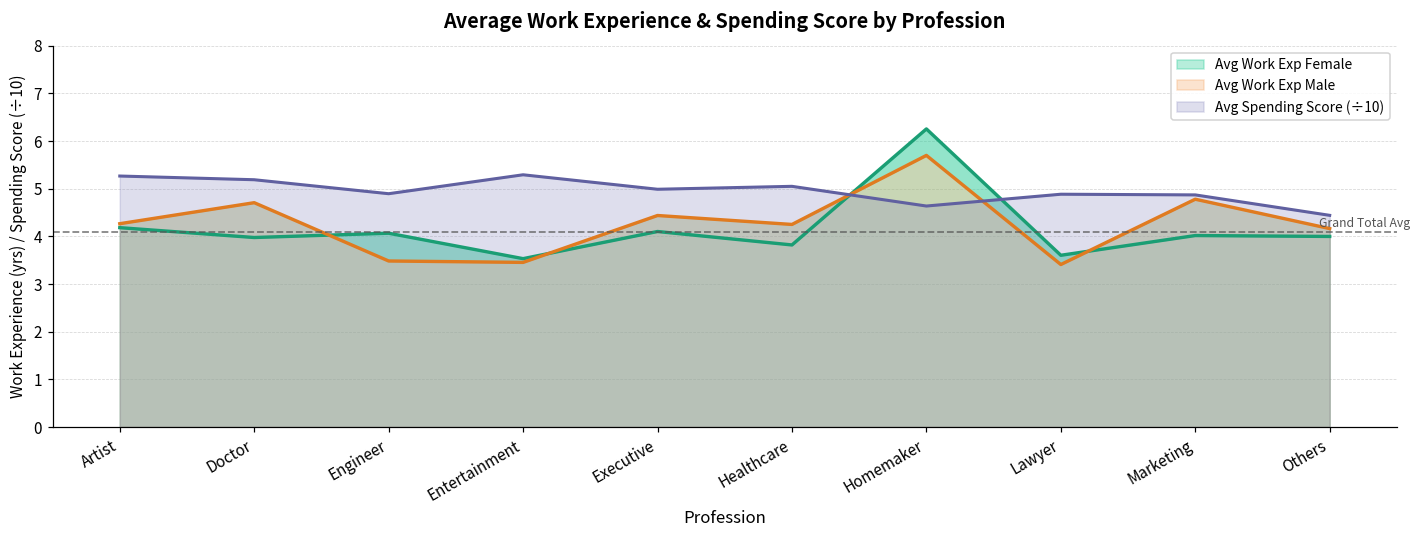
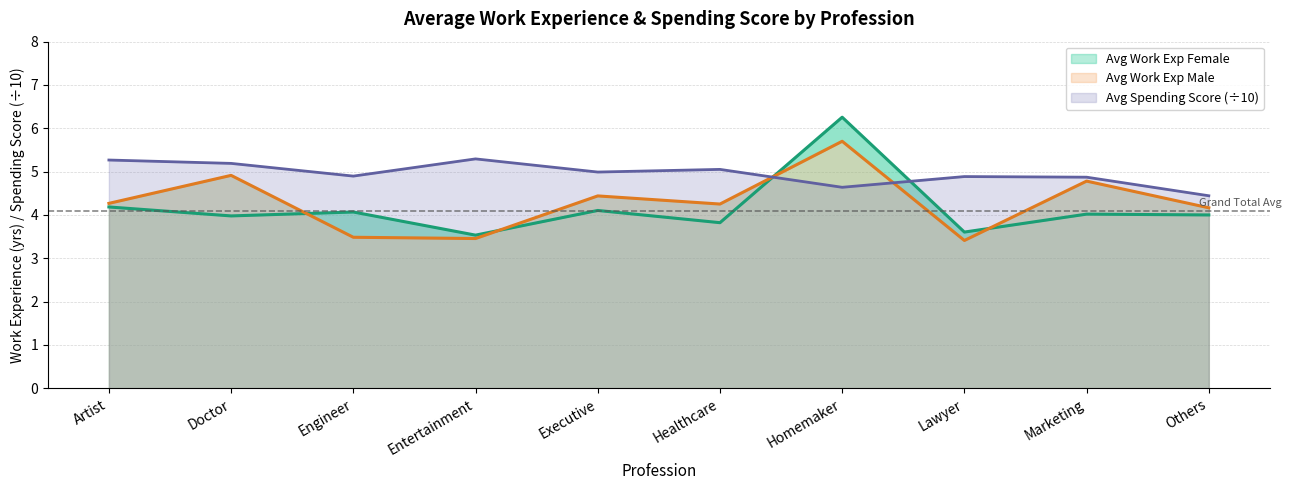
Avg Work Exp Male, Doctor: 4.7 -> 4.9
